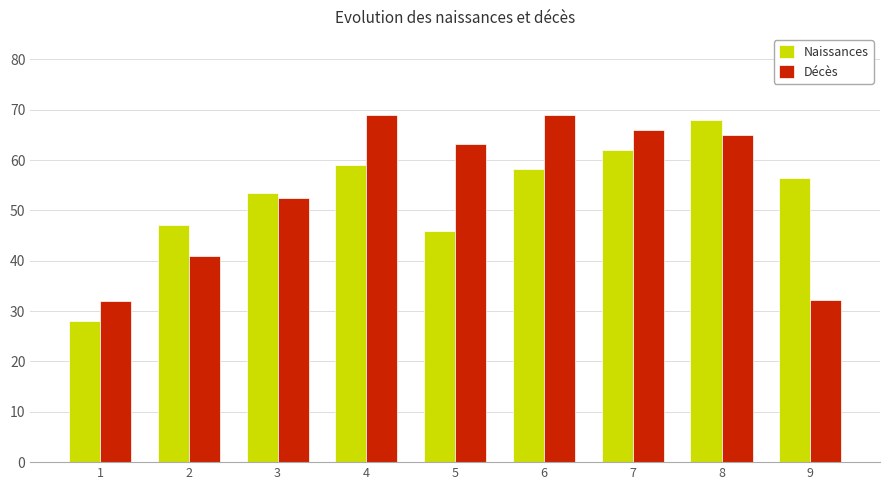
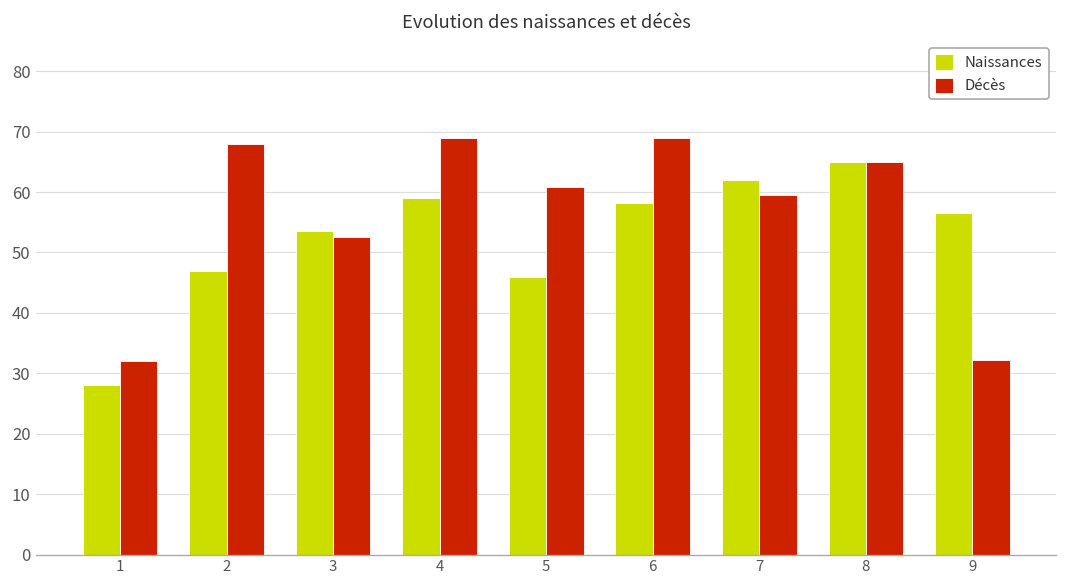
Décès, 2: 41 -> 68
Décès, 5: 63 -> 61
Décès, 7: 66 -> 60
Naissances, 8: 68 -> 65
